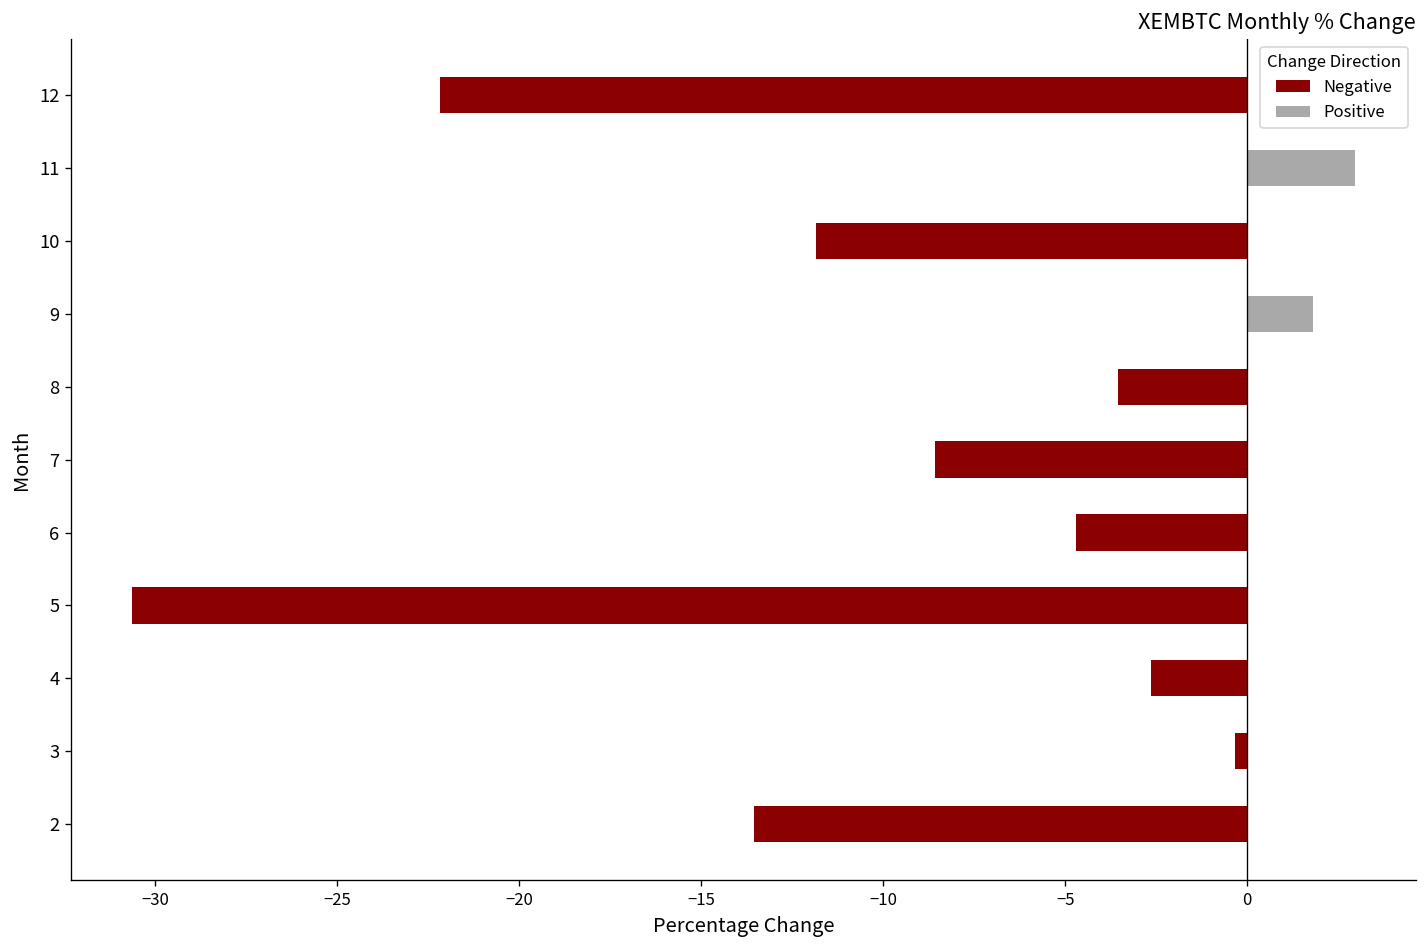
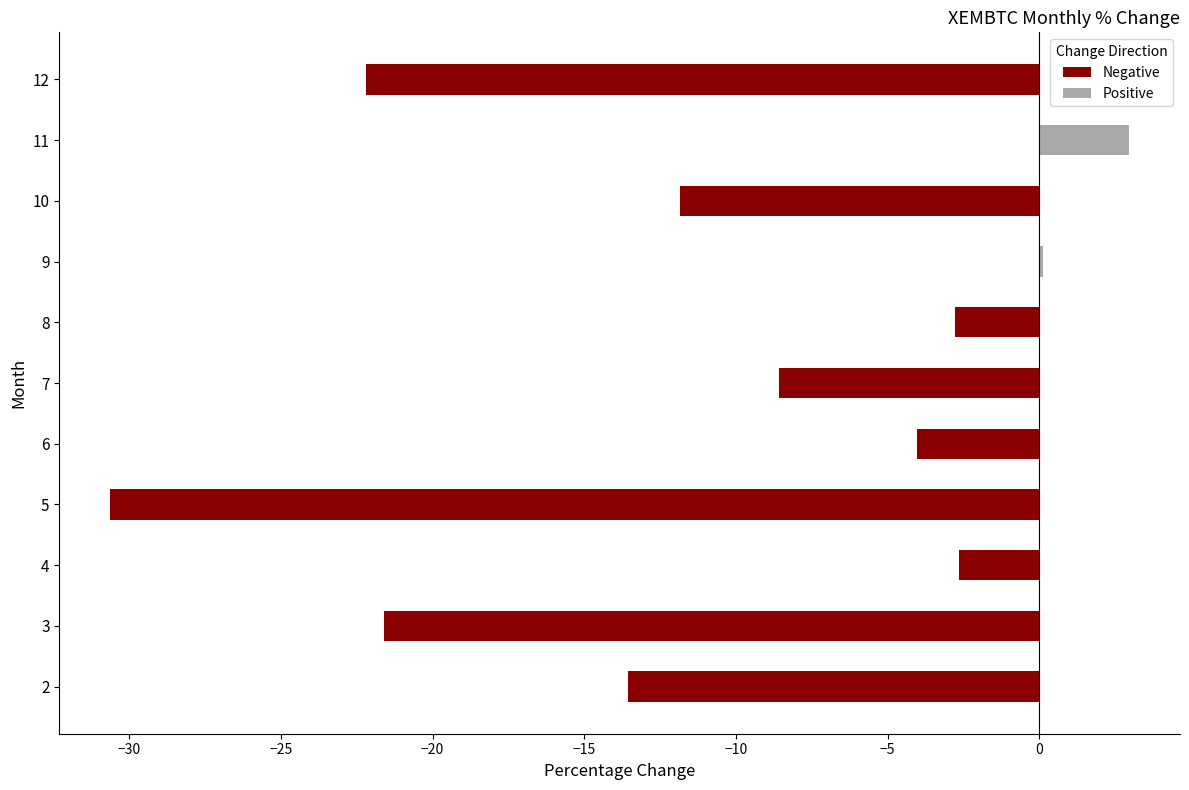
9: 1.8 -> 0.1
8: -3.6 -> -2.8
6: -4.7 -> -4.0
3: -0.3 -> -21.6
